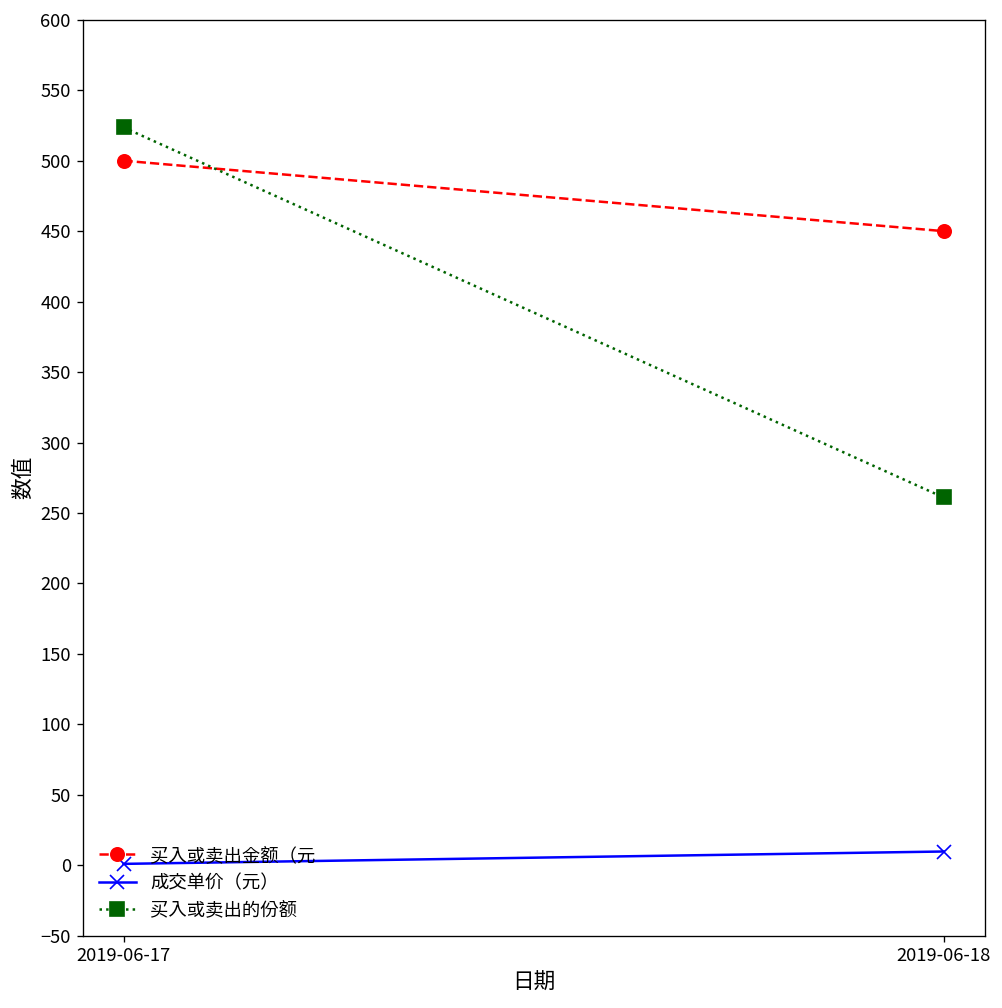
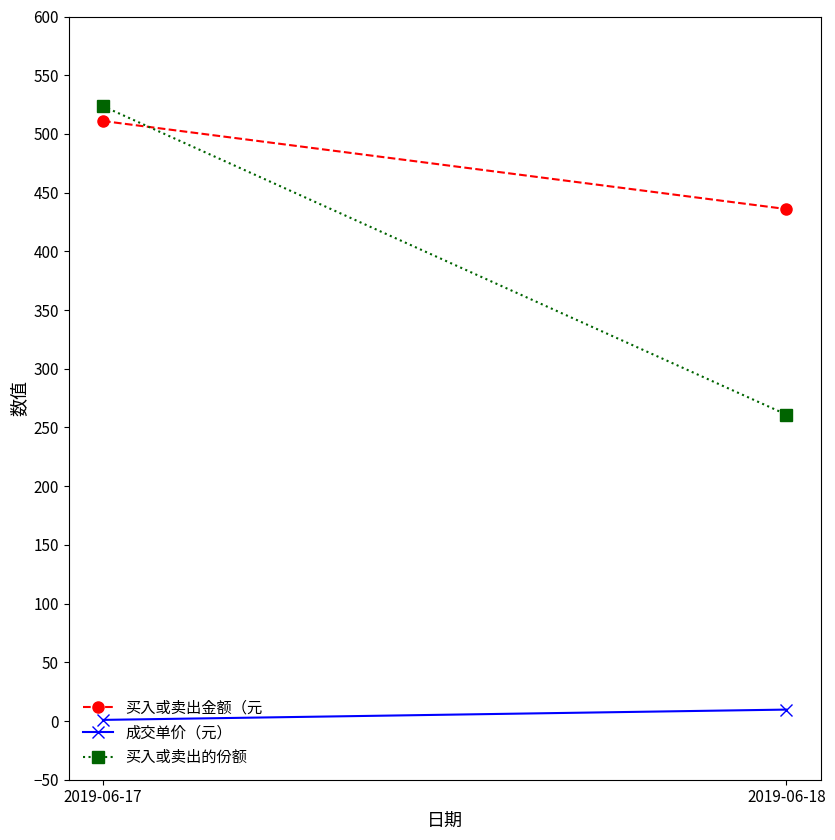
买入或卖出金额（元, 2019-06-17: 500 -> 511
买入或卖出金额（元, 2019-06-18: 450 -> 436
